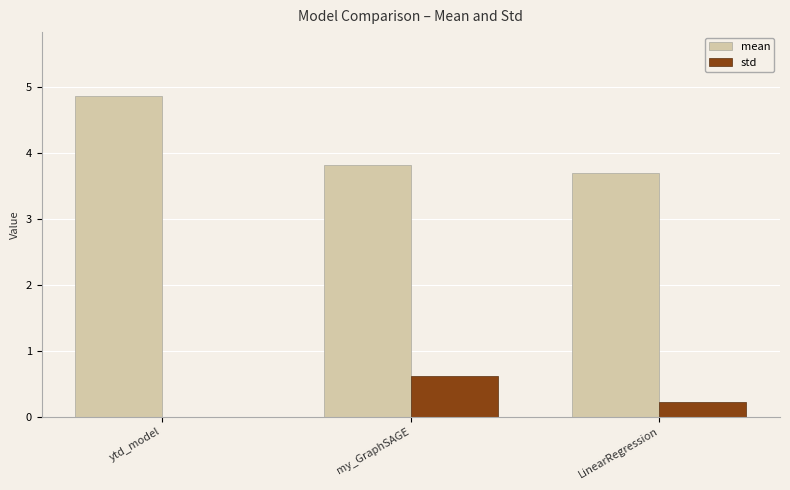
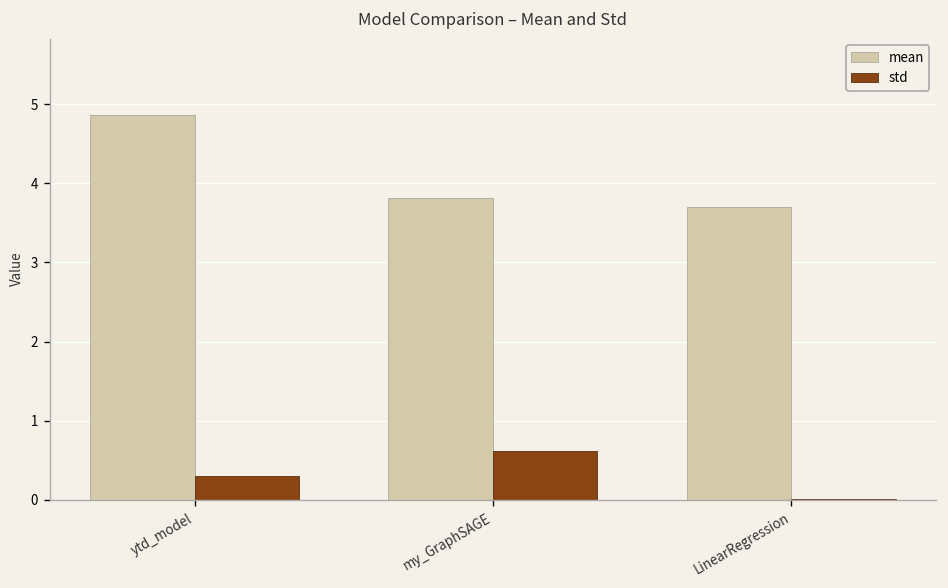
std, ytd_model: 0.0 -> 0.3
std, LinearRegression: 0.2 -> 0.0
